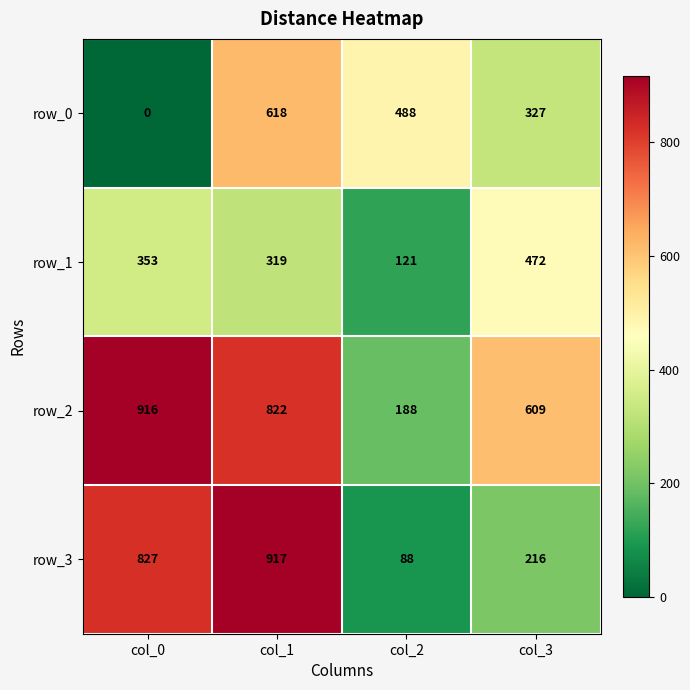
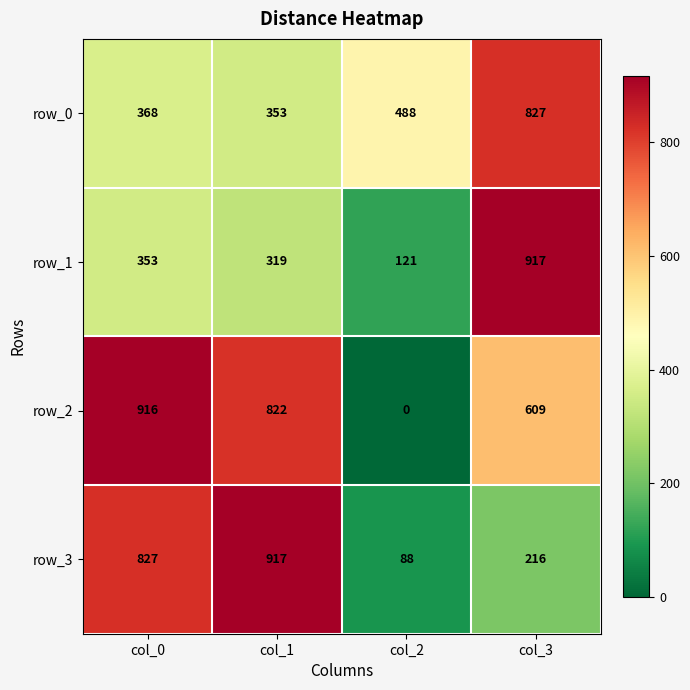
row_0, col_0: 0 -> 368
row_0, col_1: 618 -> 353
row_0, col_3: 327 -> 827
row_1, col_3: 472 -> 917
row_2, col_2: 188 -> 0
